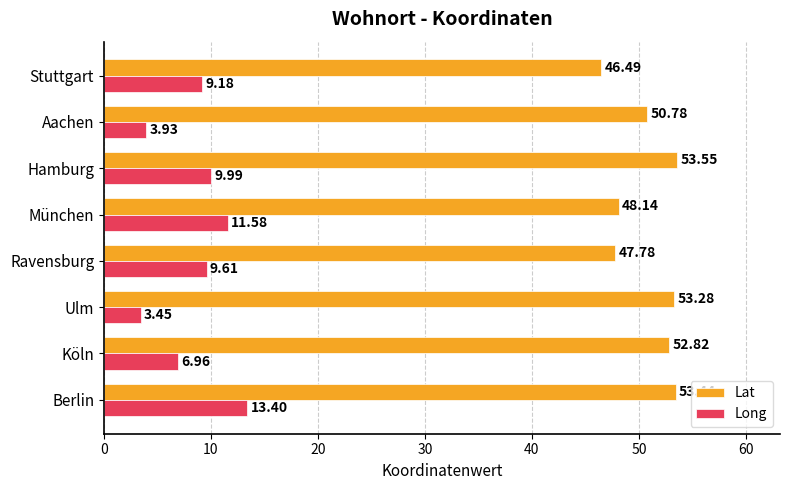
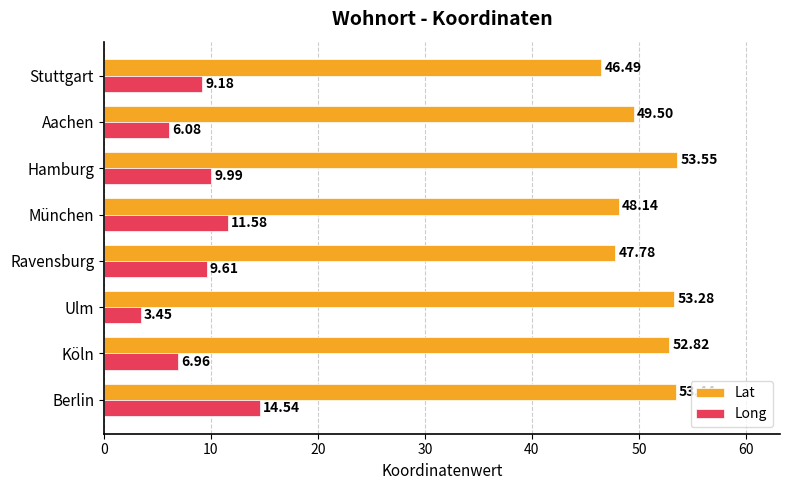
Lat, Aachen: 50.78 -> 49.50
Long, Aachen: 3.93 -> 6.08
Long, Berlin: 13.40 -> 14.54
